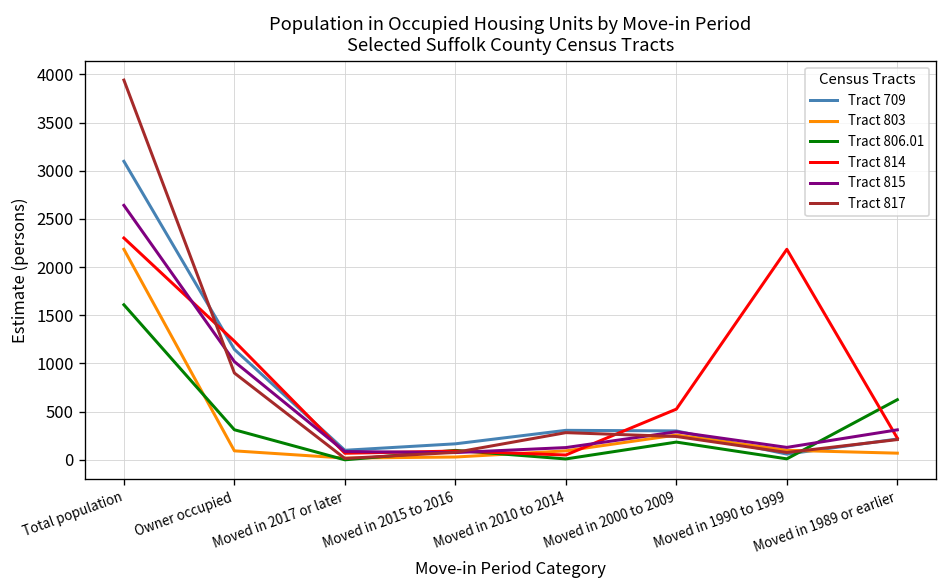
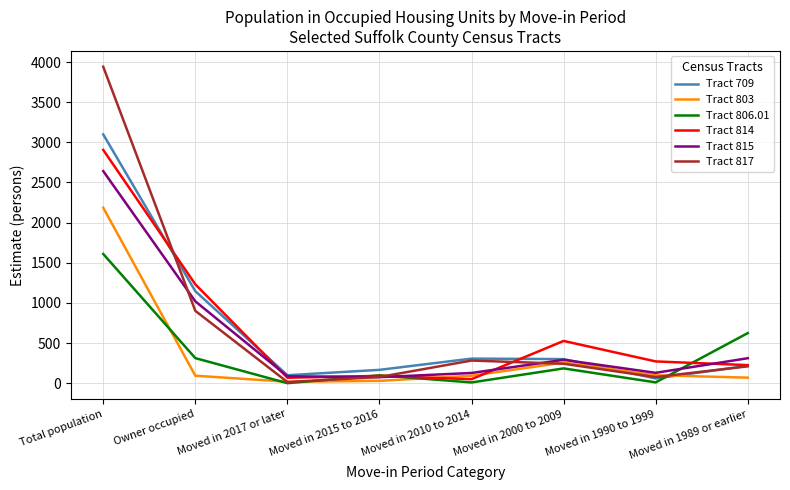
Tract 814, Total population: 2300 -> 2900
Tract 814, Moved in 1990 to 1999: 2200 -> 300
